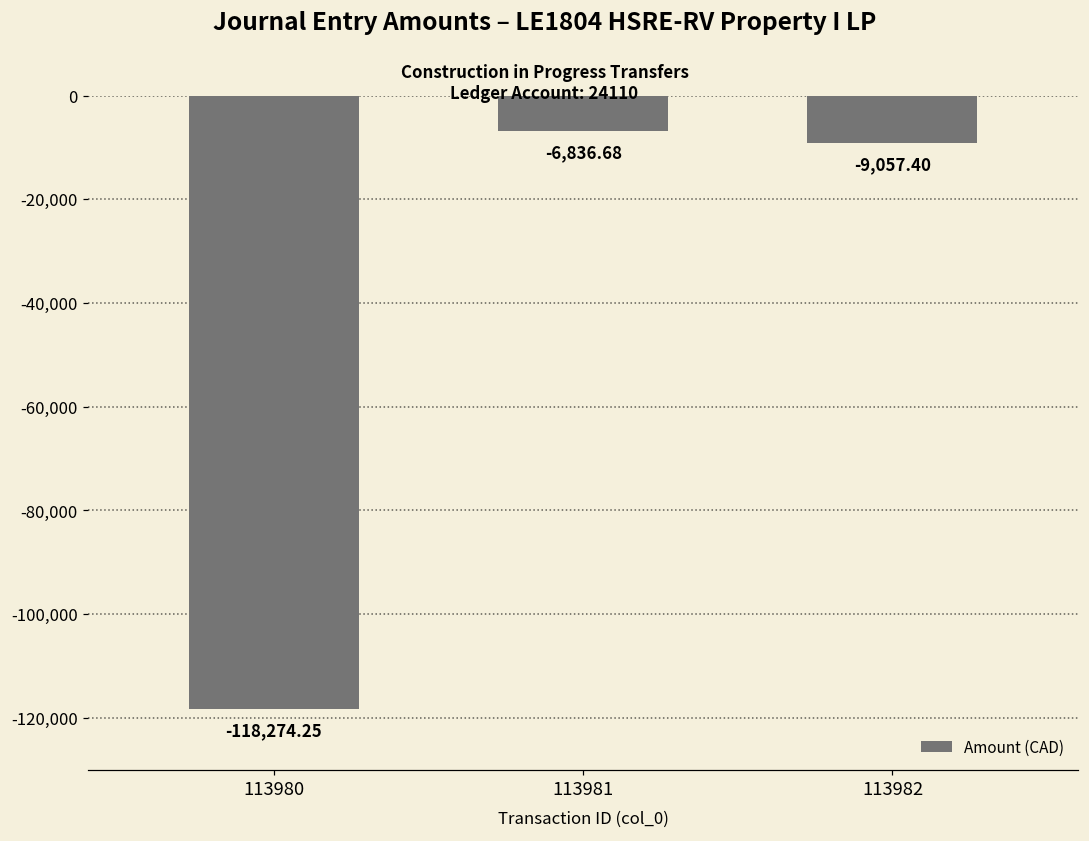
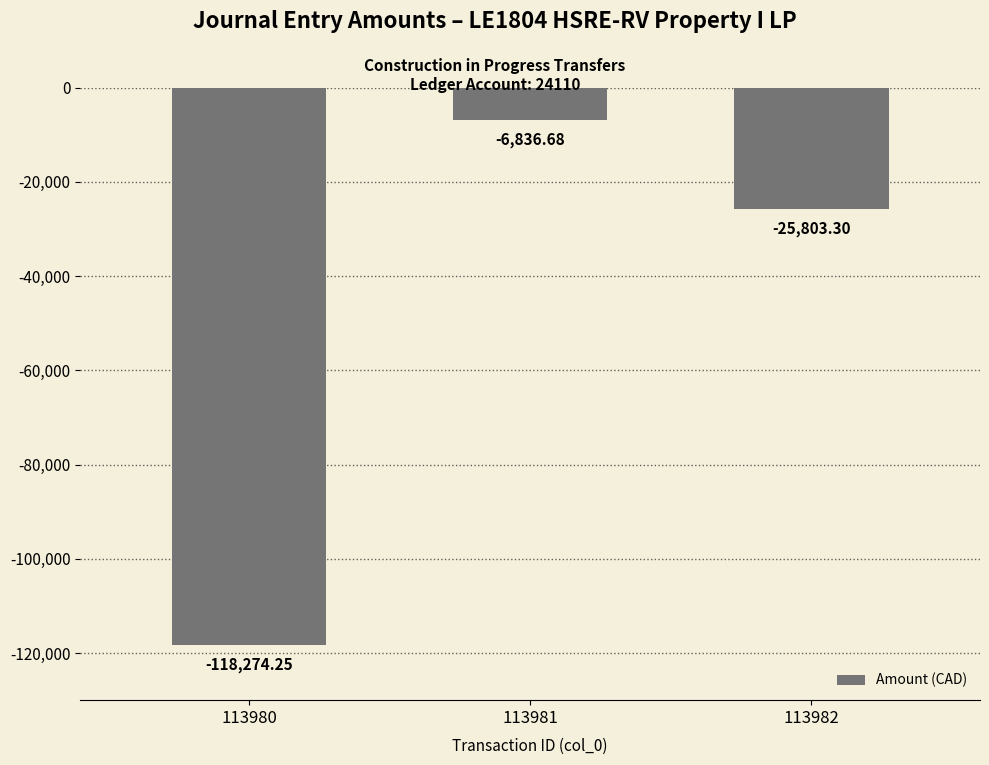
113982: -9,057.40 -> -25,803.30
